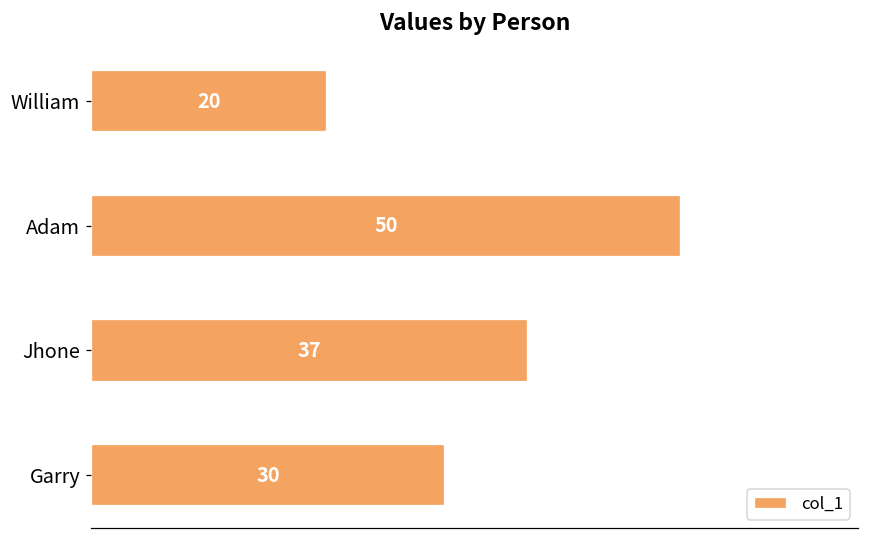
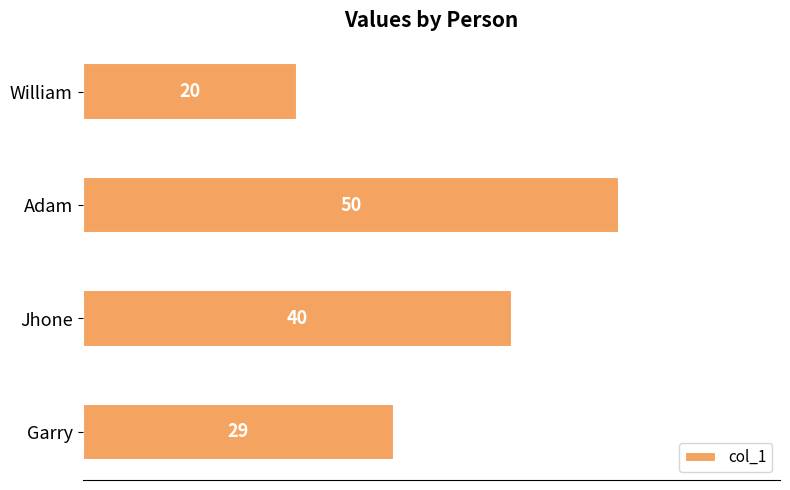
Jhone: 37 -> 40
Garry: 30 -> 29
